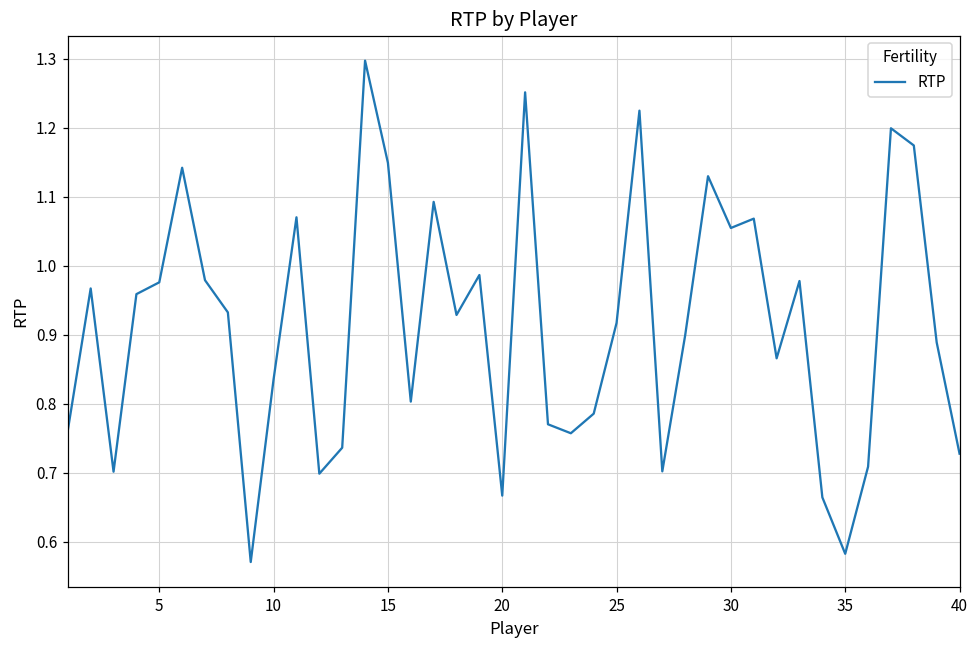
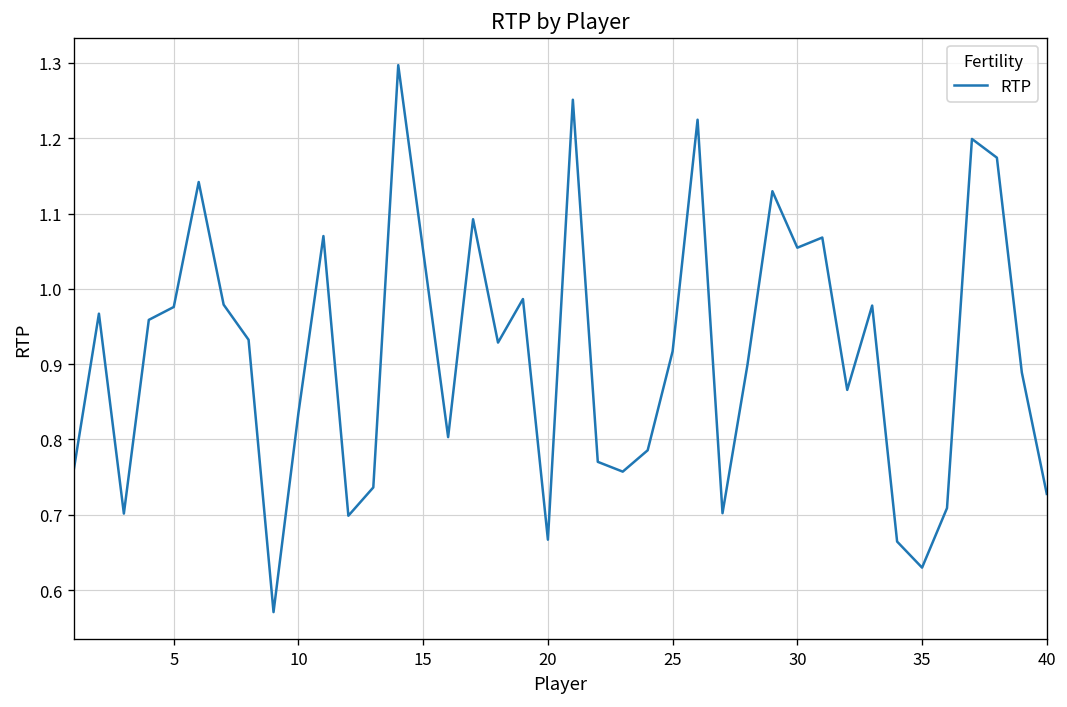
15: 1.15 -> 1.05
35: 0.58 -> 0.63
